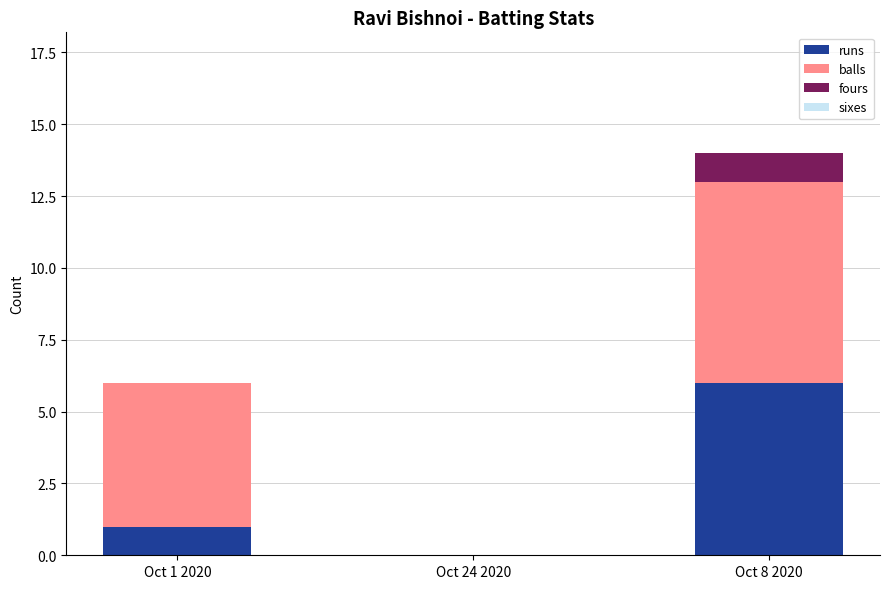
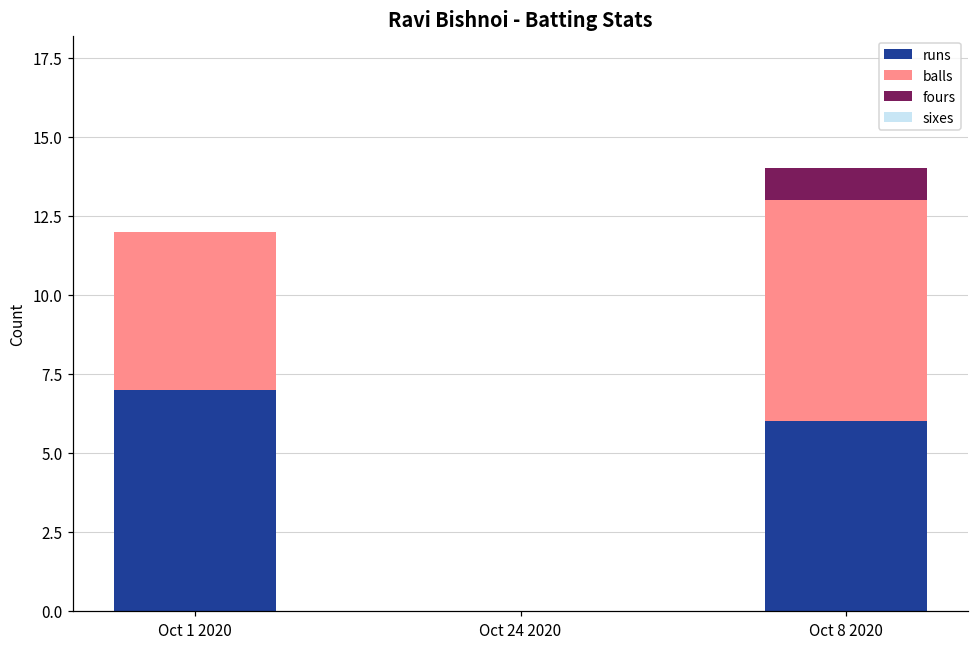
runs, Oct 1 2020: 1 -> 7
